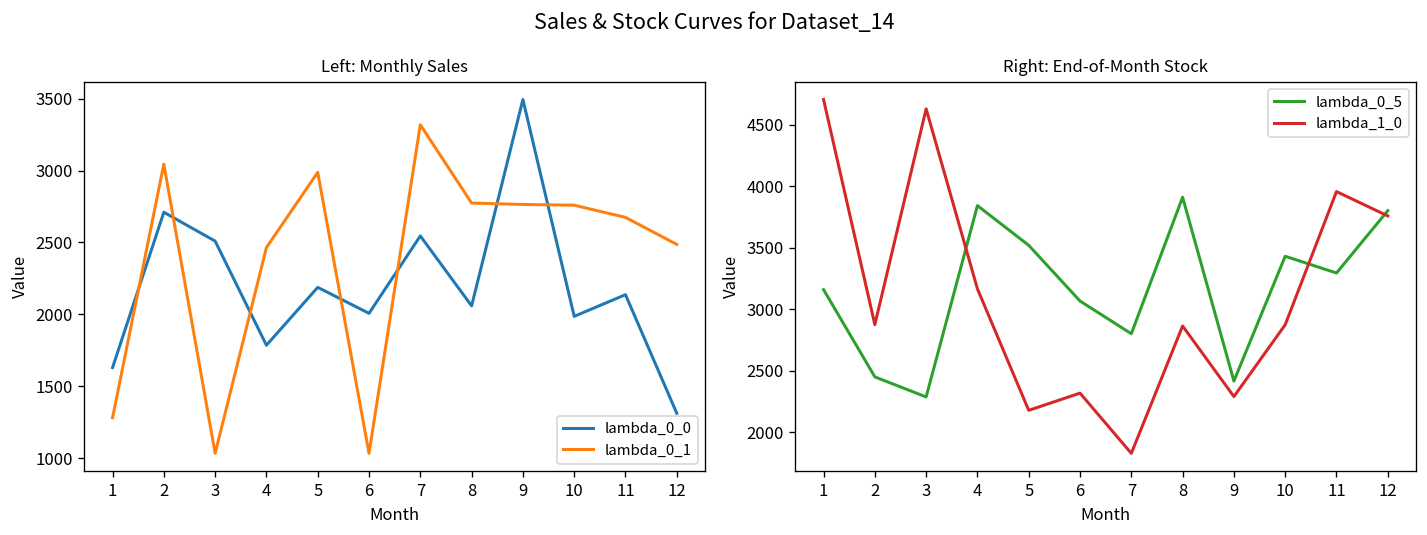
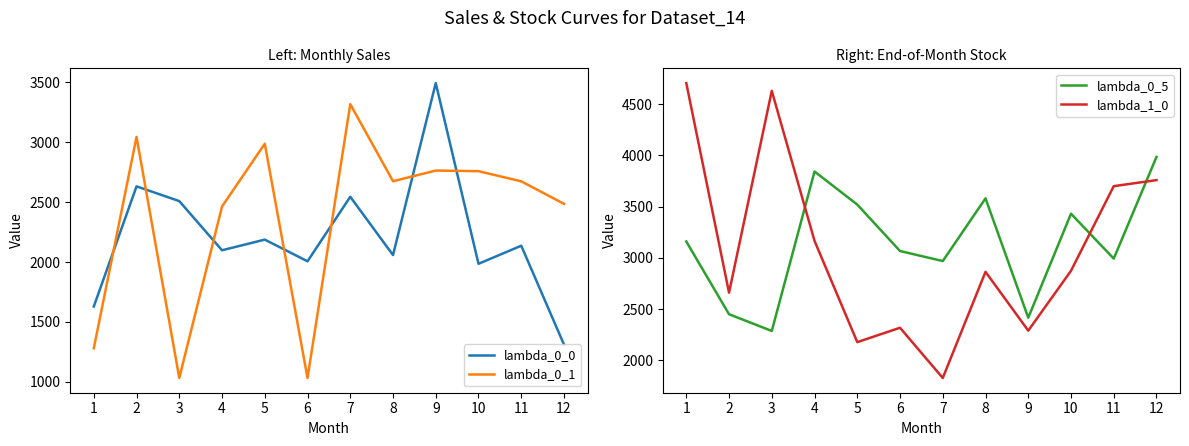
Left: Monthly Sales, lambda_0_0, 2: 2710 -> 2630
Left: Monthly Sales, lambda_0_0, 4: 1780 -> 2100
Left: Monthly Sales, lambda_0_1, 8: 2770 -> 2680
Right: End-of-Month Stock, lambda_1_0, 2: 2870 -> 2660
Right: End-of-Month Stock, lambda_0_5, 7: 2800 -> 2970
Right: End-of-Month Stock, lambda_0_5, 8: 3910 -> 3580
Right: End-of-Month Stock, lambda_0_5, 11: 3290 -> 2990
Right: End-of-Month Stock, lambda_1_0, 11: 3960 -> 3700
Right: End-of-Month Stock, lambda_0_5, 12: 3800 -> 3980
